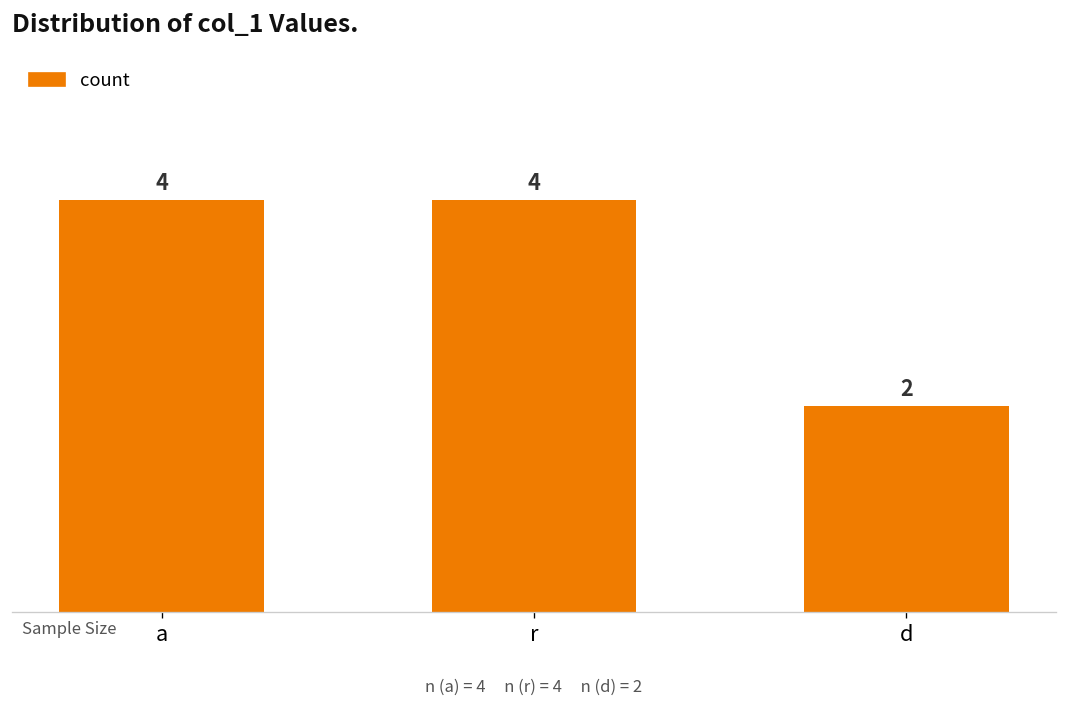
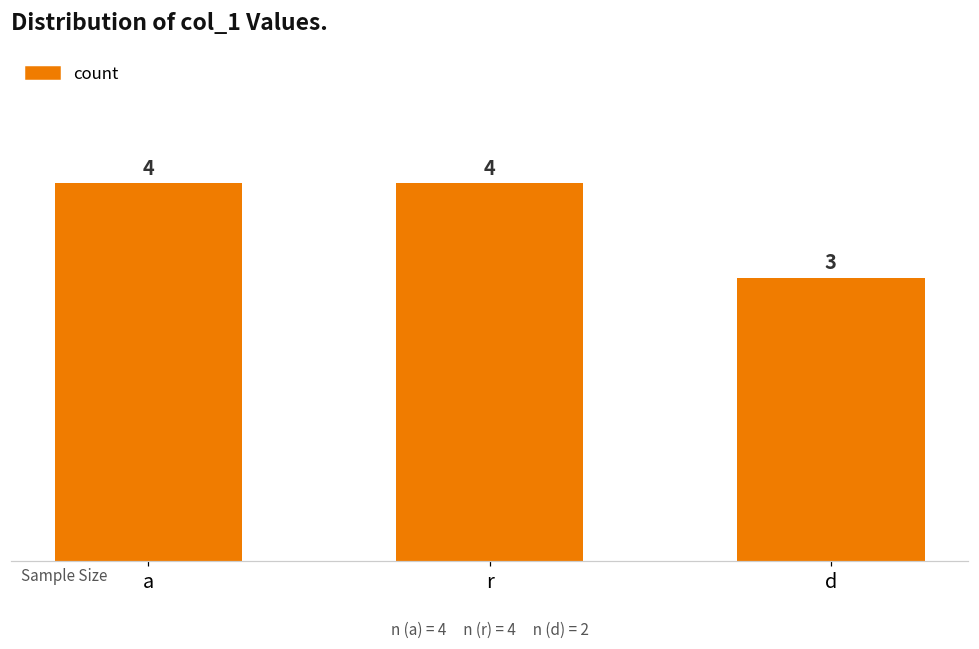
d: 2 -> 3
